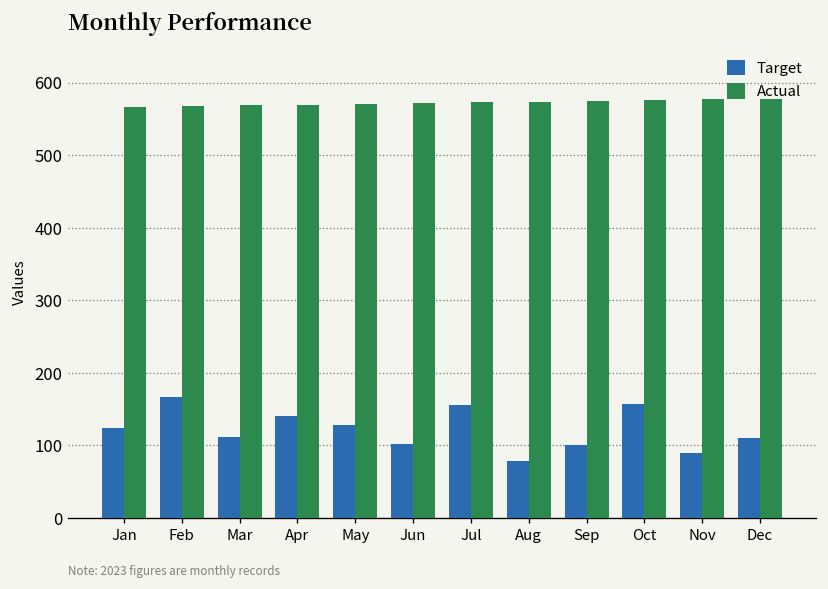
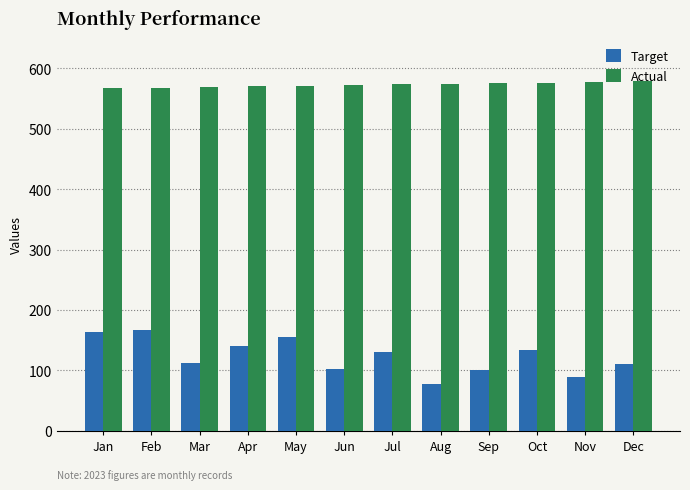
Target, Jan: 120 -> 160
Target, May: 130 -> 160
Target, Jul: 160 -> 130
Target, Oct: 160 -> 130
